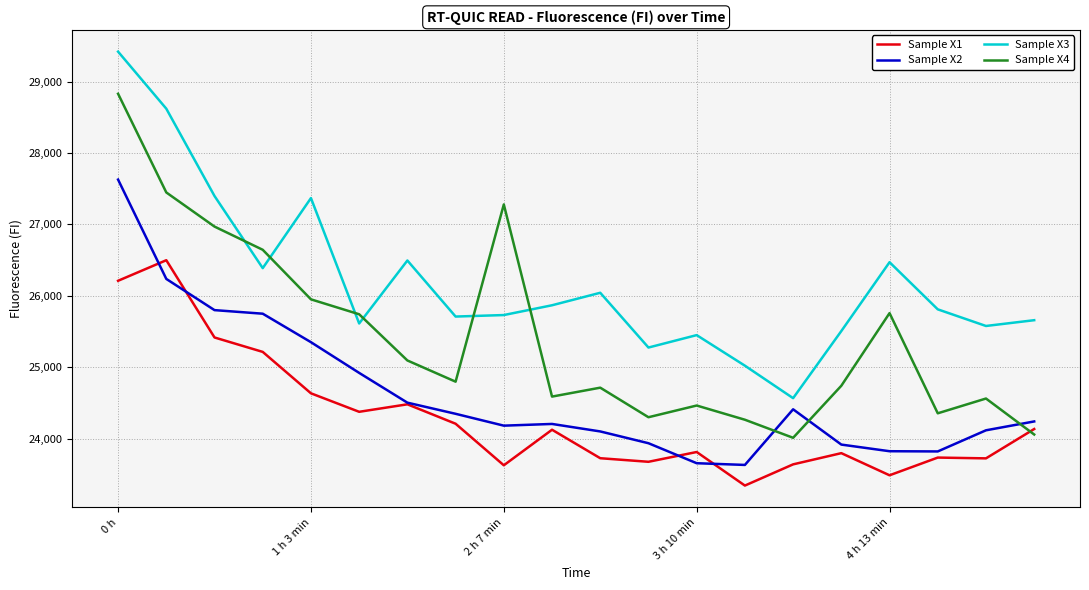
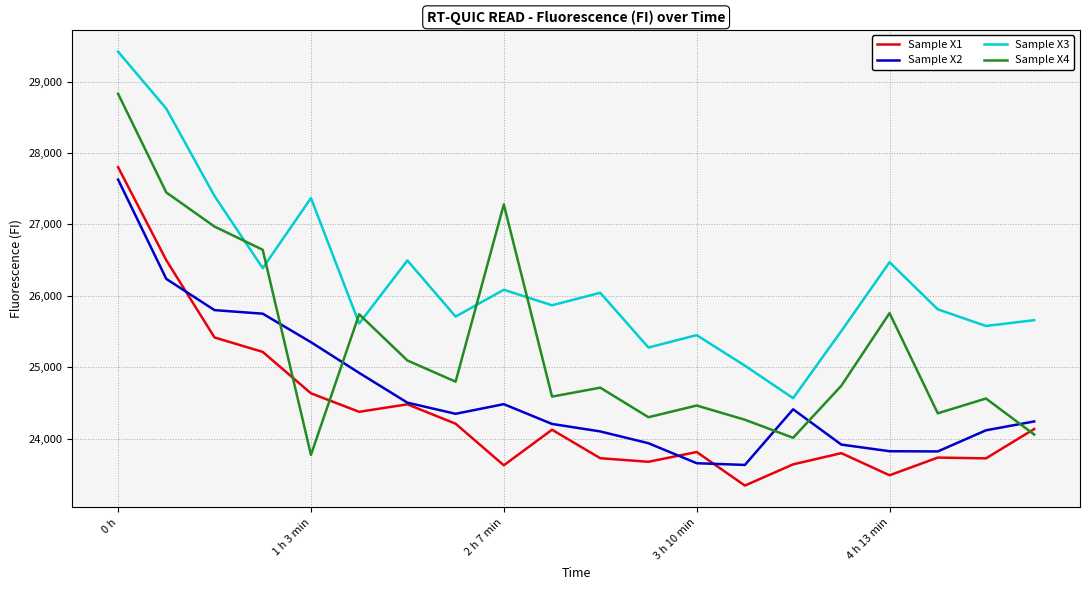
Sample X1, 0 h: 26,200 -> 27,800
Sample X4, 1 h 3 min: 26,000 -> 23,800
Sample X2, 2 h 7 min: 24,200 -> 24,500
Sample X3, 2 h 7 min: 25,700 -> 26,100
